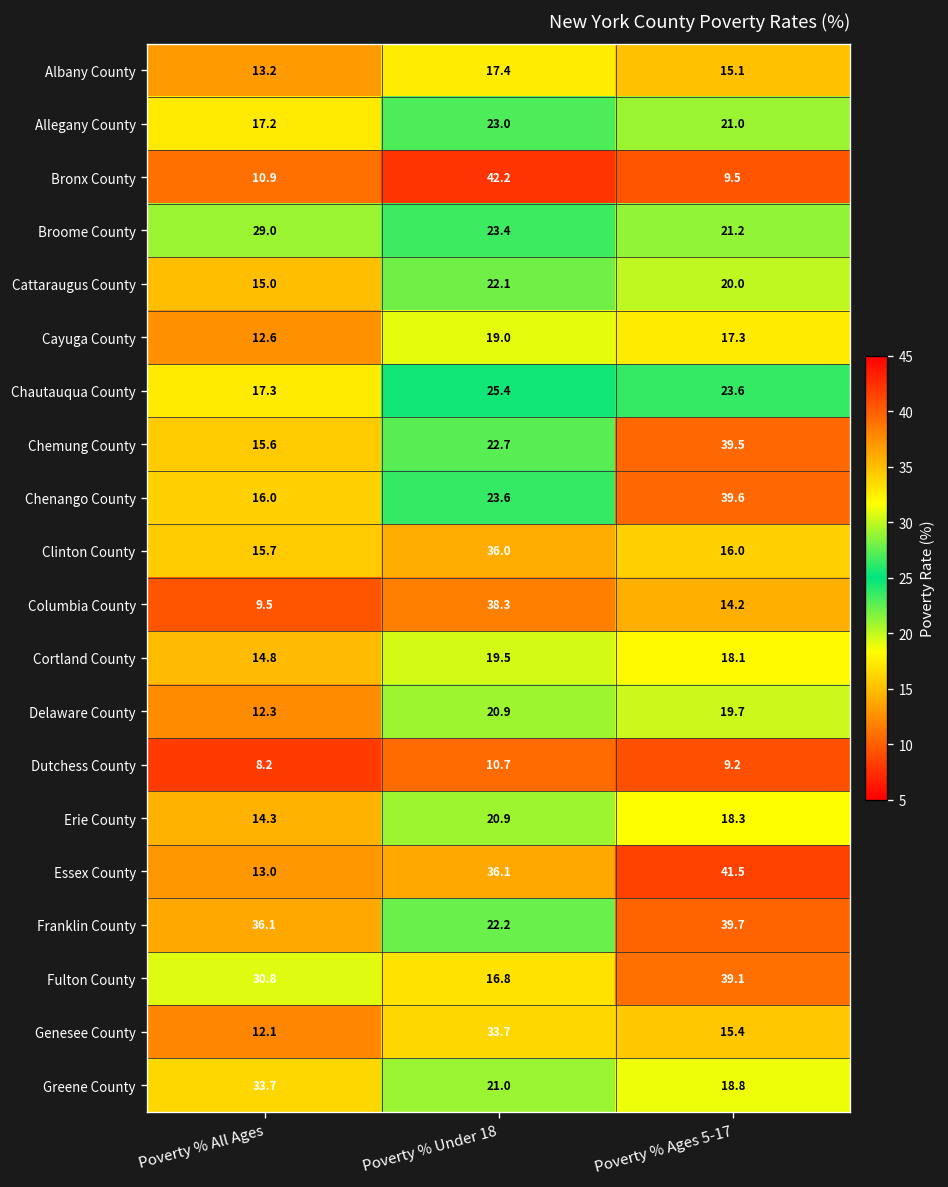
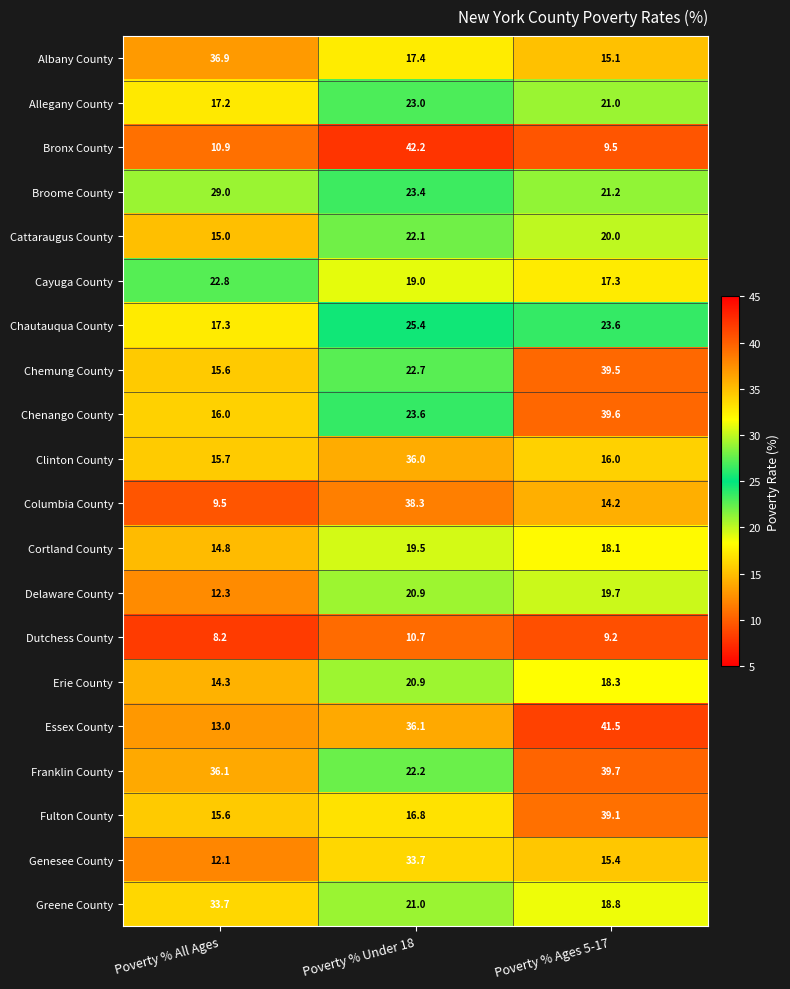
Albany County, Poverty % All Ages: 13.2 -> 36.9
Cayuga County, Poverty % All Ages: 12.6 -> 22.8
Fulton County, Poverty % All Ages: 30.8 -> 15.6
